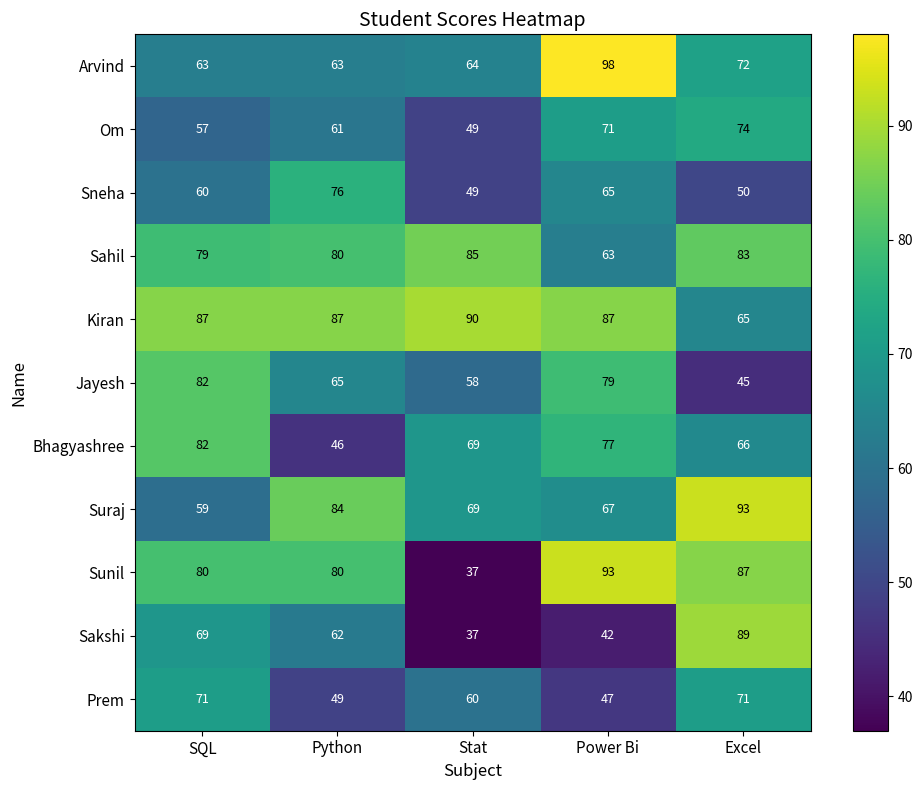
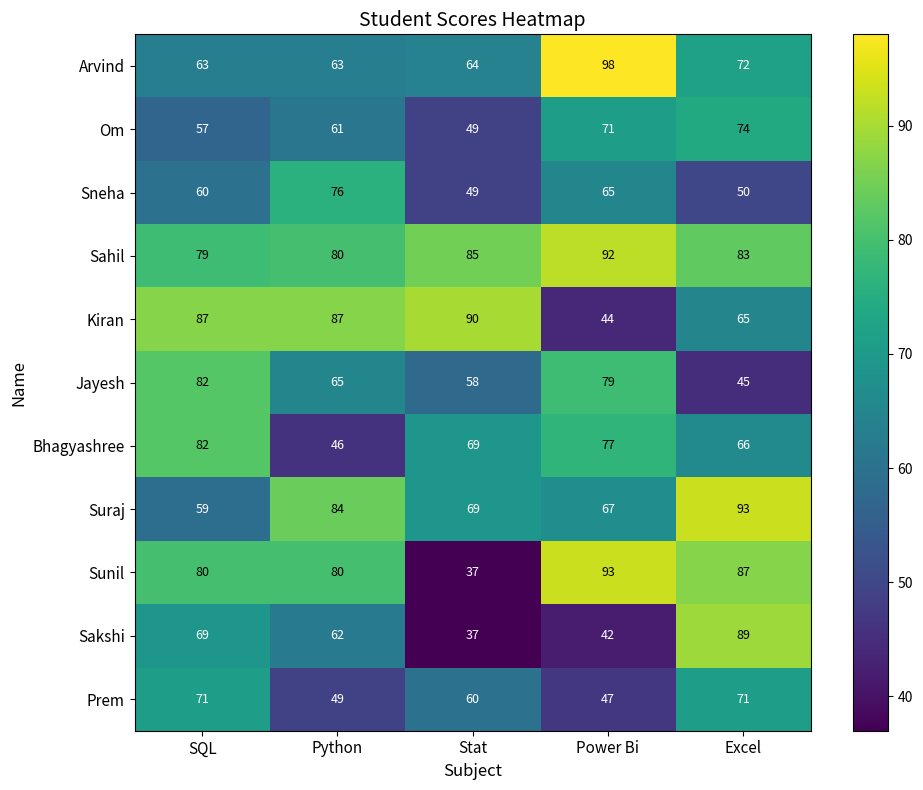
Sahil, Power Bi: 63 -> 92
Kiran, Power Bi: 87 -> 44
